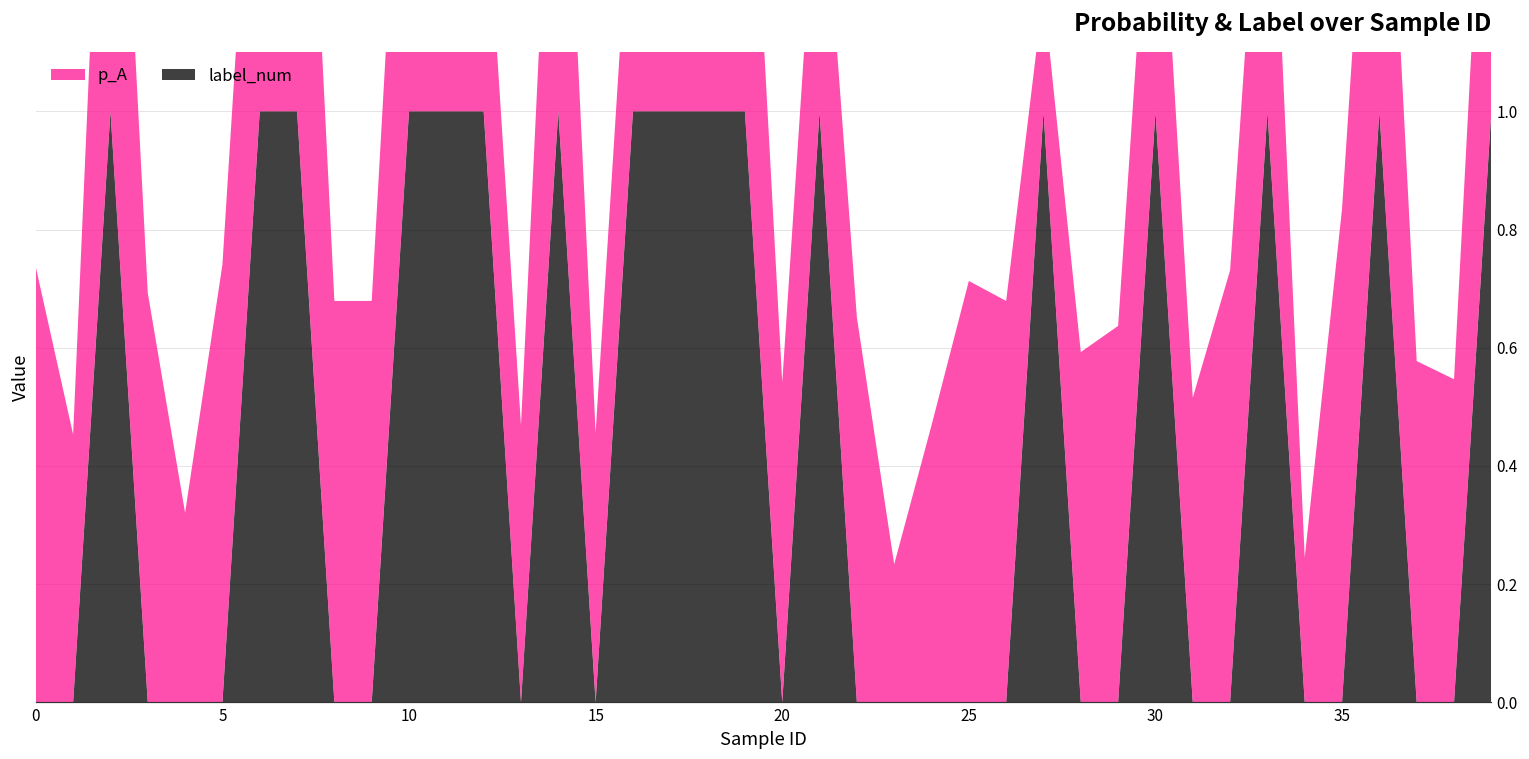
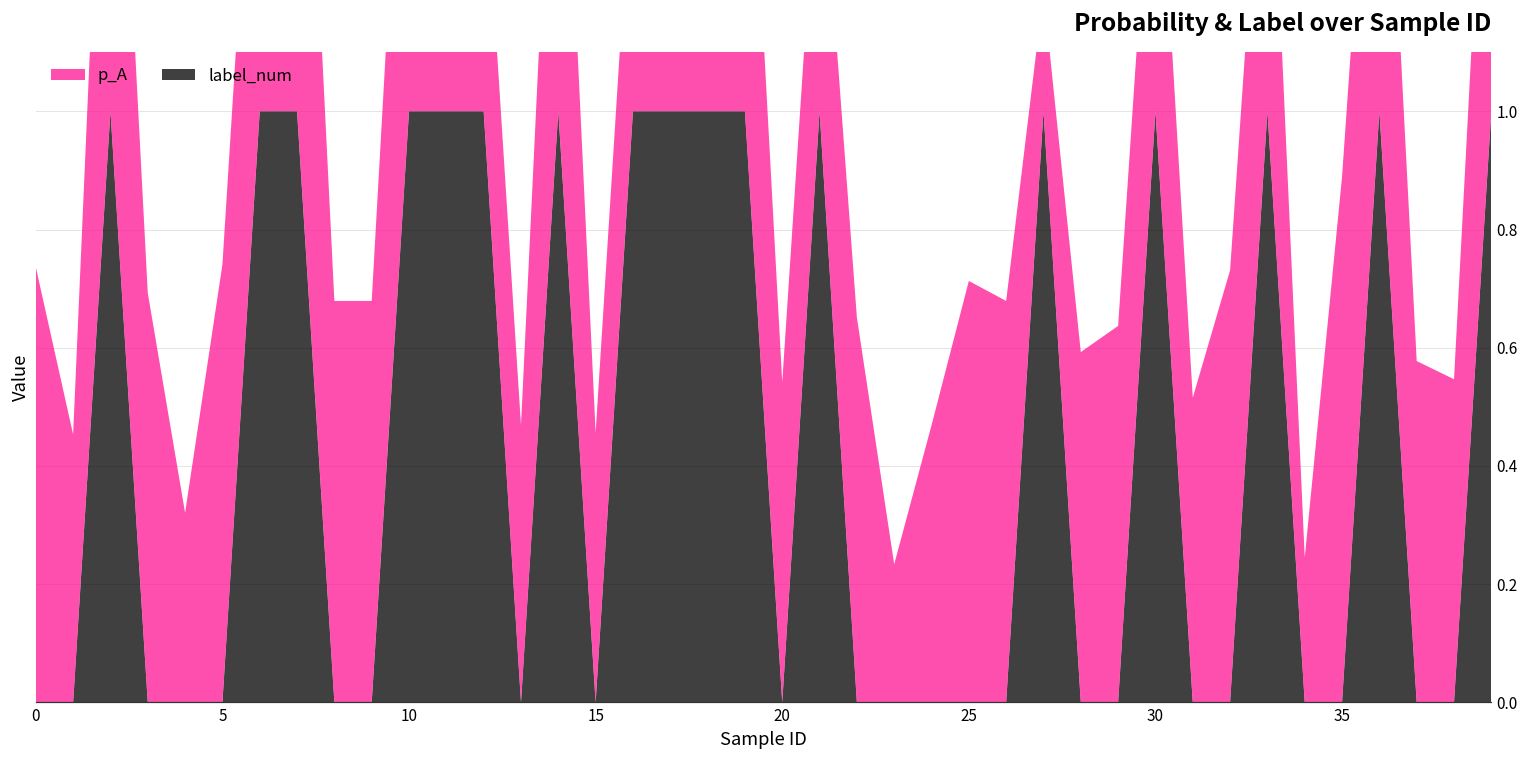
p_A, 35: 0.84 -> 0.89
